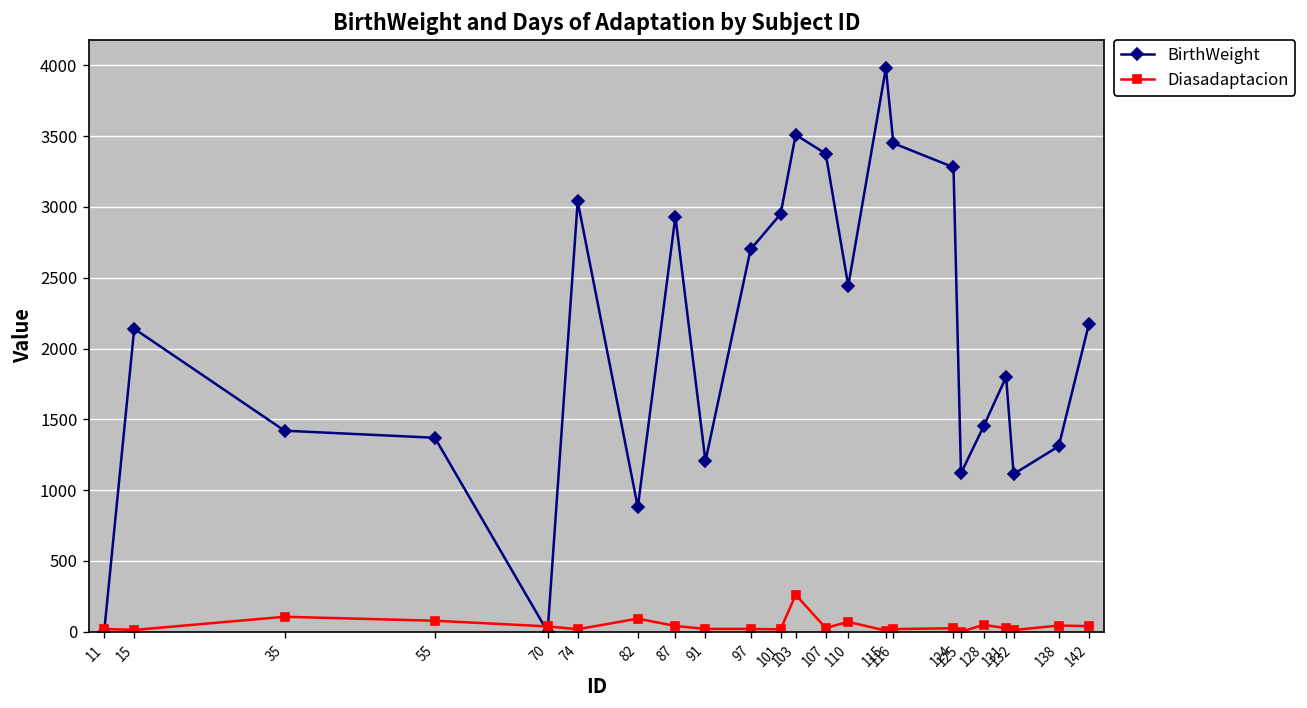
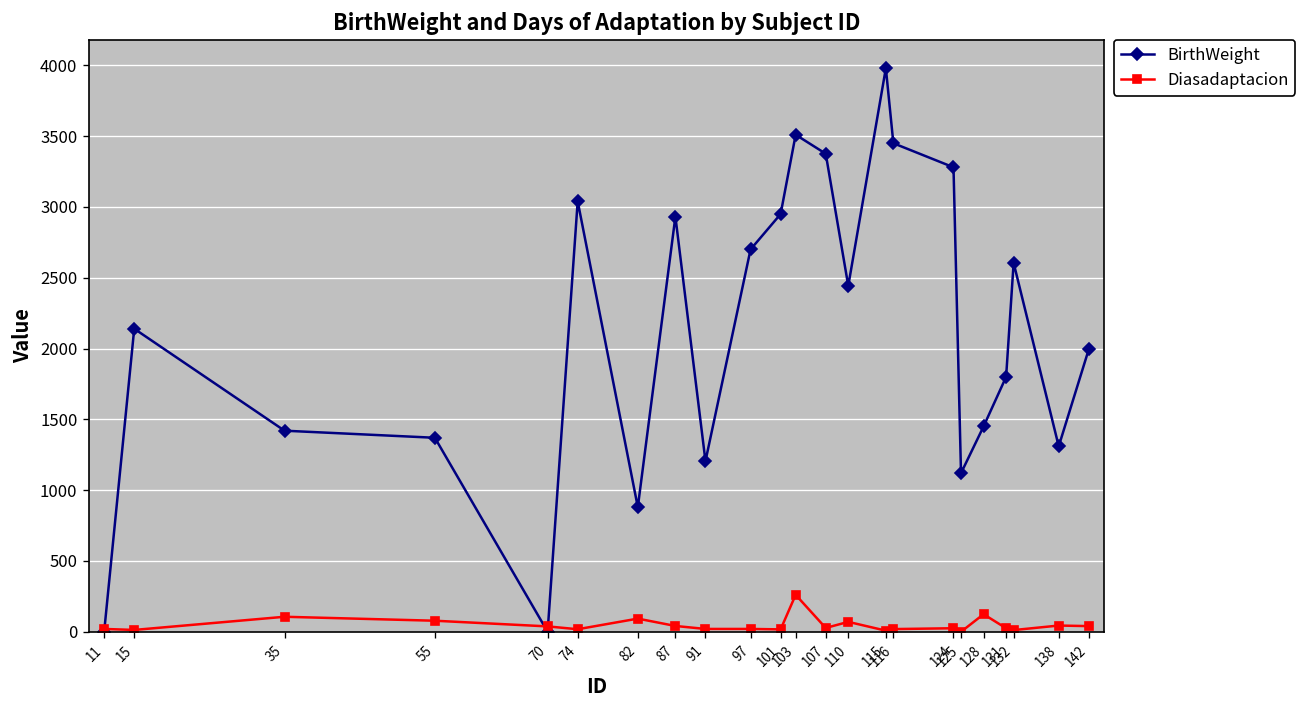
Diasadaptacion, 128: 50 -> 120
BirthWeight, 132: 1110 -> 2610
BirthWeight, 142: 2170 -> 2000
